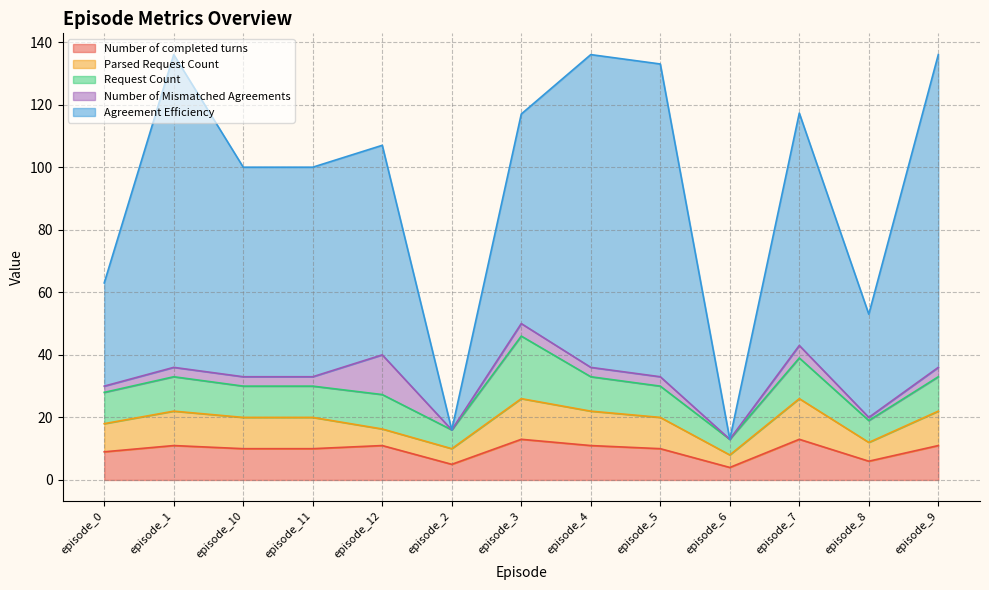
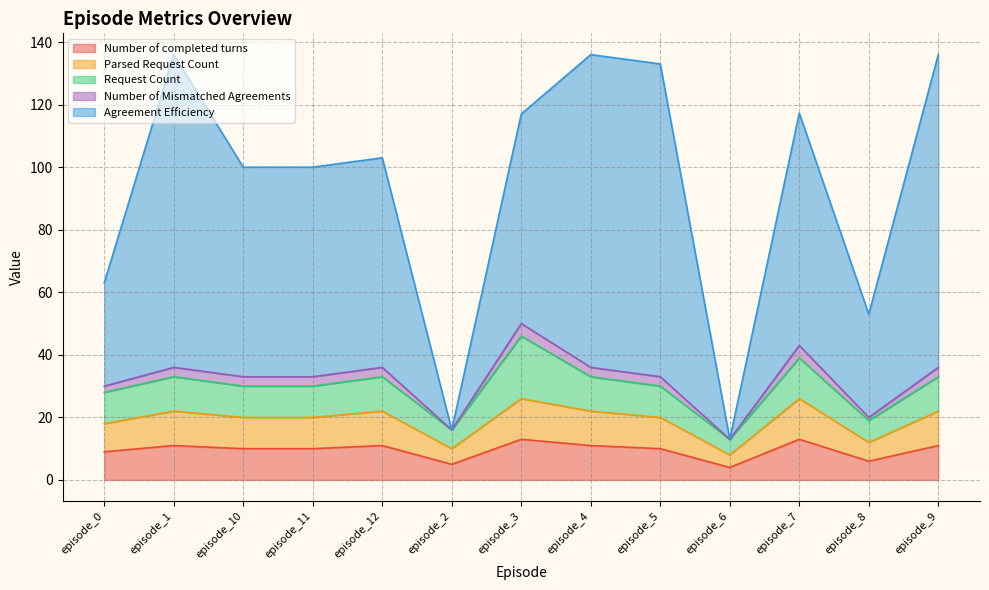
Parsed Request Count, episode_12: 5 -> 11
Number of Mismatched Agreements, episode_12: 13 -> 3
